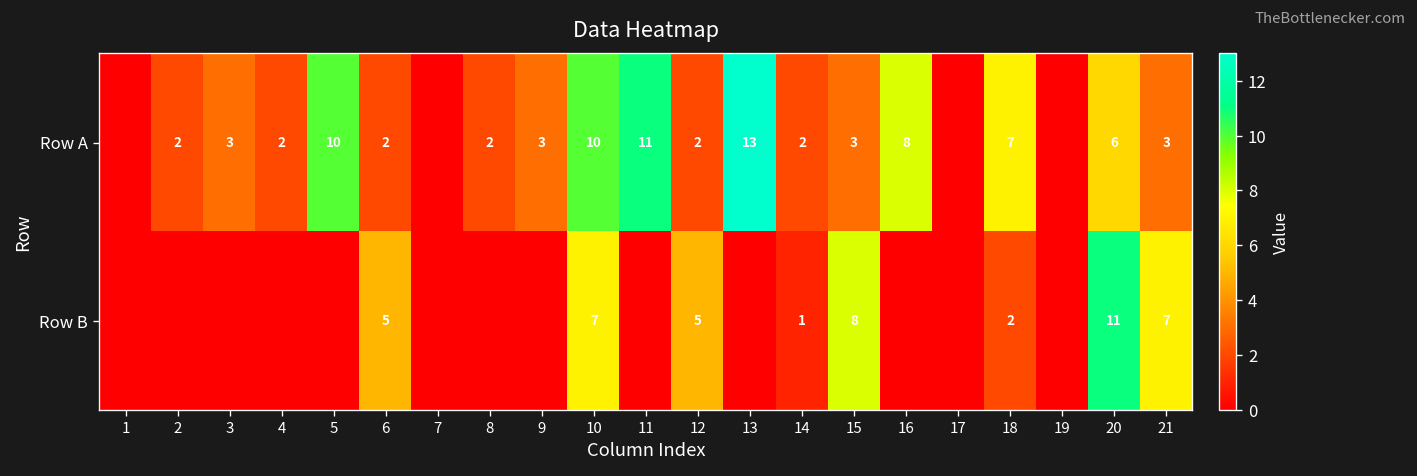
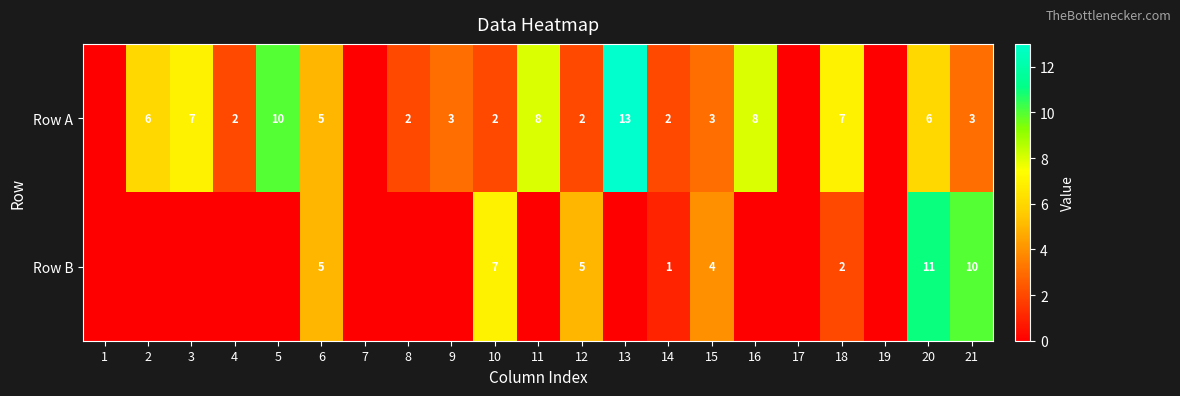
Row A, 2: 2 -> 6
Row A, 3: 3 -> 7
Row A, 6: 2 -> 5
Row A, 10: 10 -> 2
Row A, 11: 11 -> 8
Row B, 15: 8 -> 4
Row B, 21: 7 -> 10
